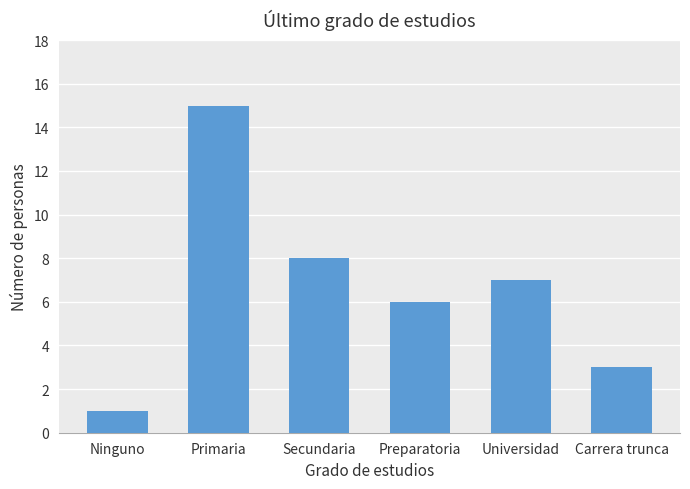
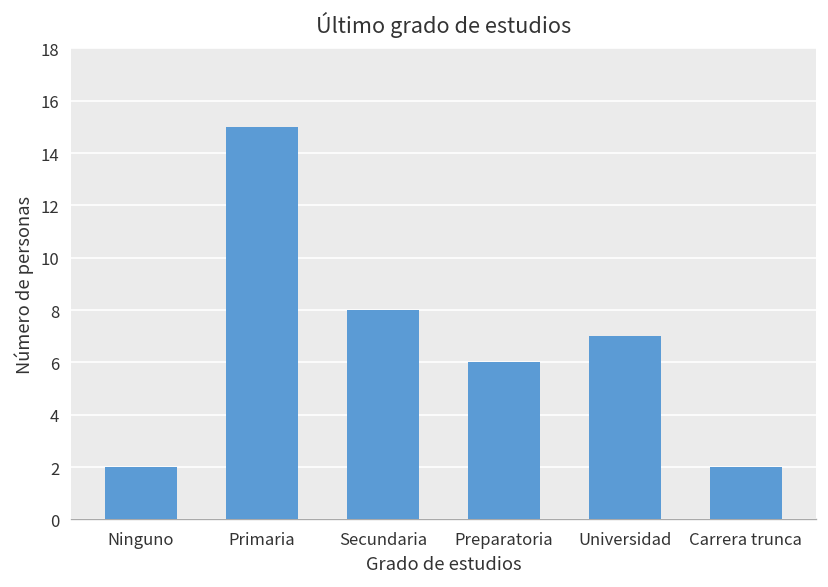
Ninguno: 1 -> 2
Carrera trunca: 3 -> 2
